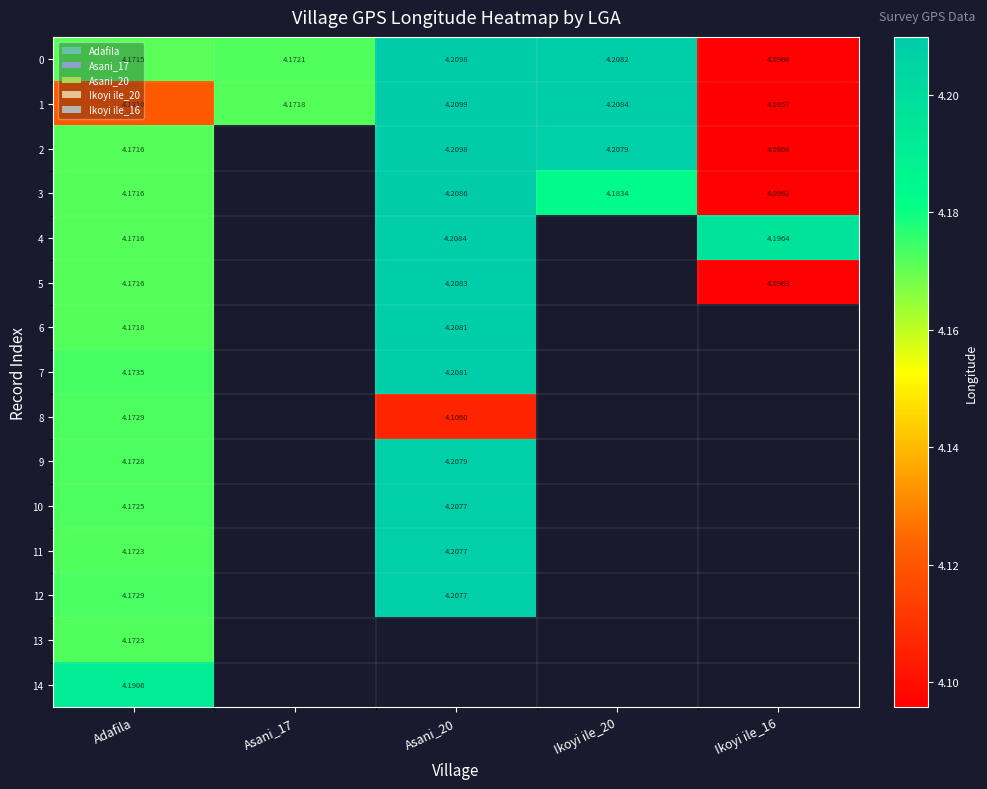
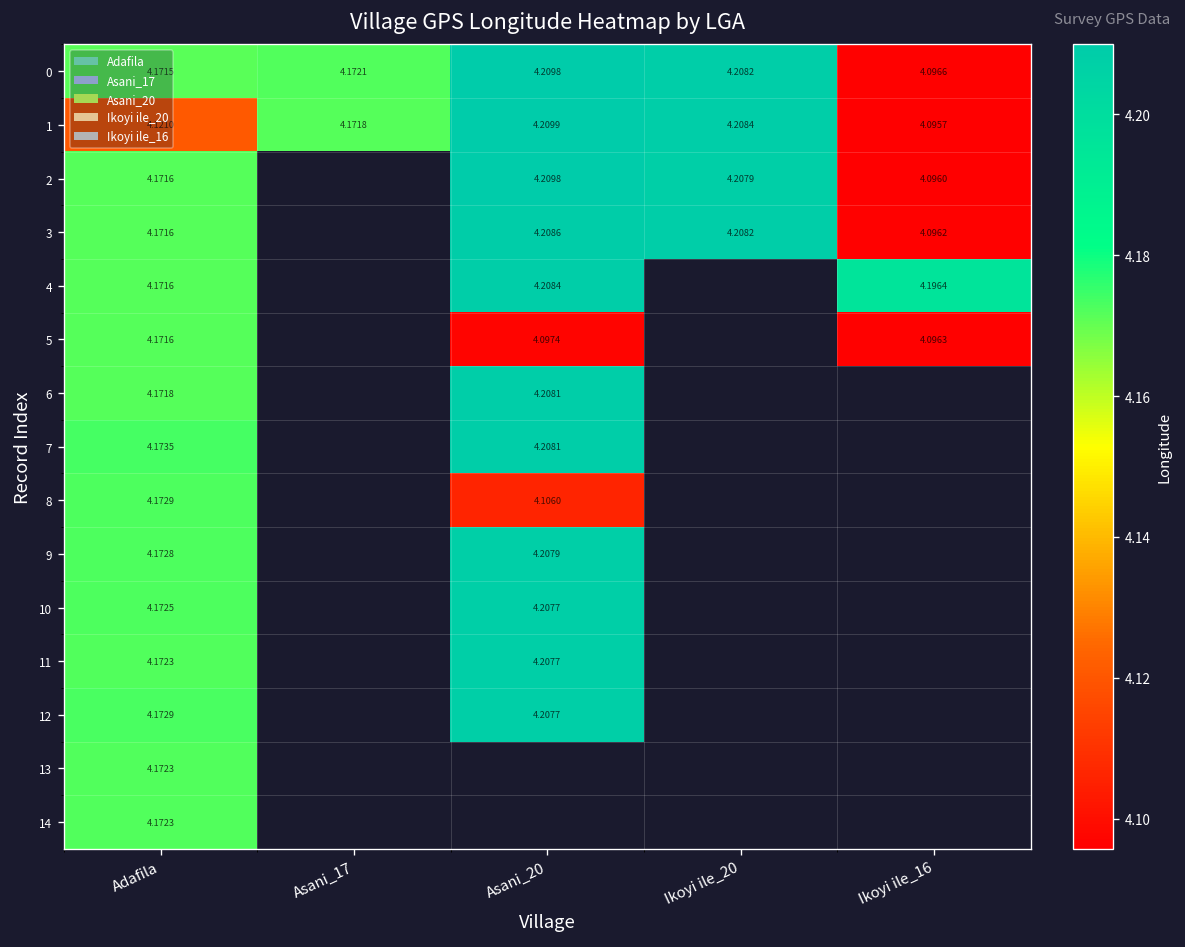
3, Ikoyi ile_20: 4.1834 -> 4.2082
5, Asani_20: 4.2083 -> 4.0974
14, Adafila: 4.1906 -> 4.1723
